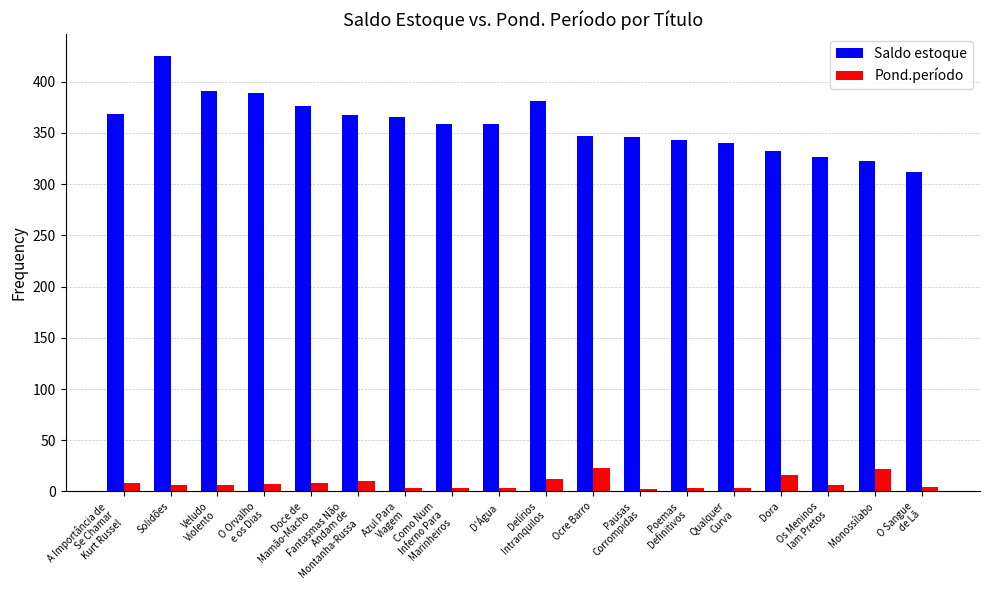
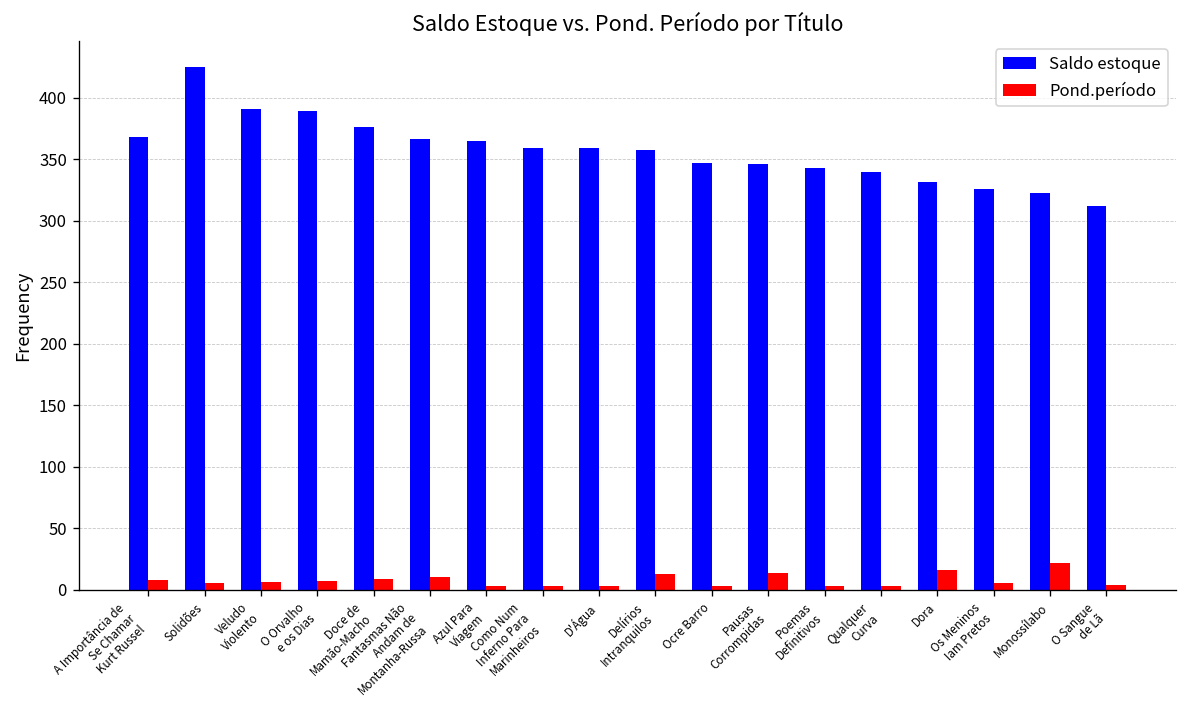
Saldo estoque, Delírios Intranquilos: 382 -> 358
Pond.período, Ocre Barro: 23 -> 3
Pond.período, Pausas Corrompidas: 3 -> 14
